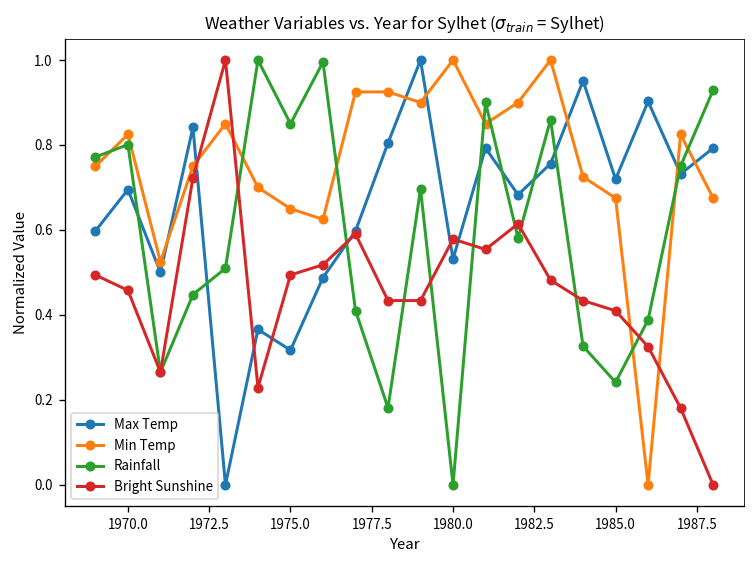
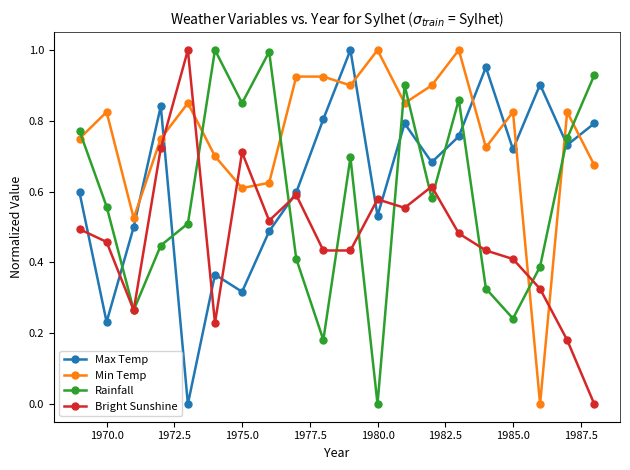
Max Temp, 1970.0: 0.70 -> 0.23
Rainfall, 1970.0: 0.80 -> 0.56
Min Temp, 1975.0: 0.65 -> 0.61
Bright Sunshine, 1975.0: 0.49 -> 0.71
Min Temp, 1985.0: 0.67 -> 0.82
